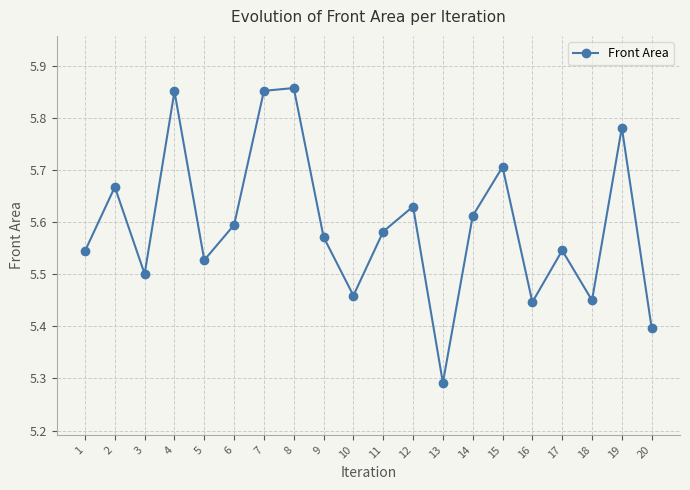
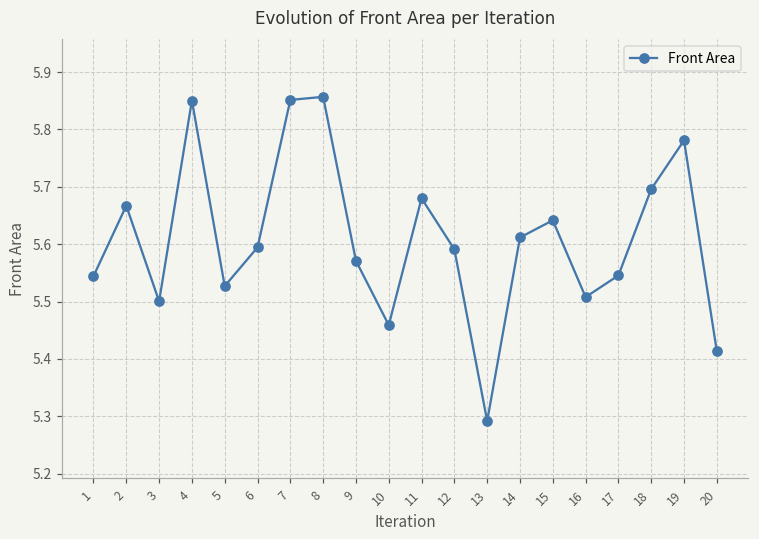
11: 5.58 -> 5.68
12: 5.63 -> 5.59
15: 5.71 -> 5.64
16: 5.45 -> 5.51
18: 5.45 -> 5.70
20: 5.40 -> 5.41
